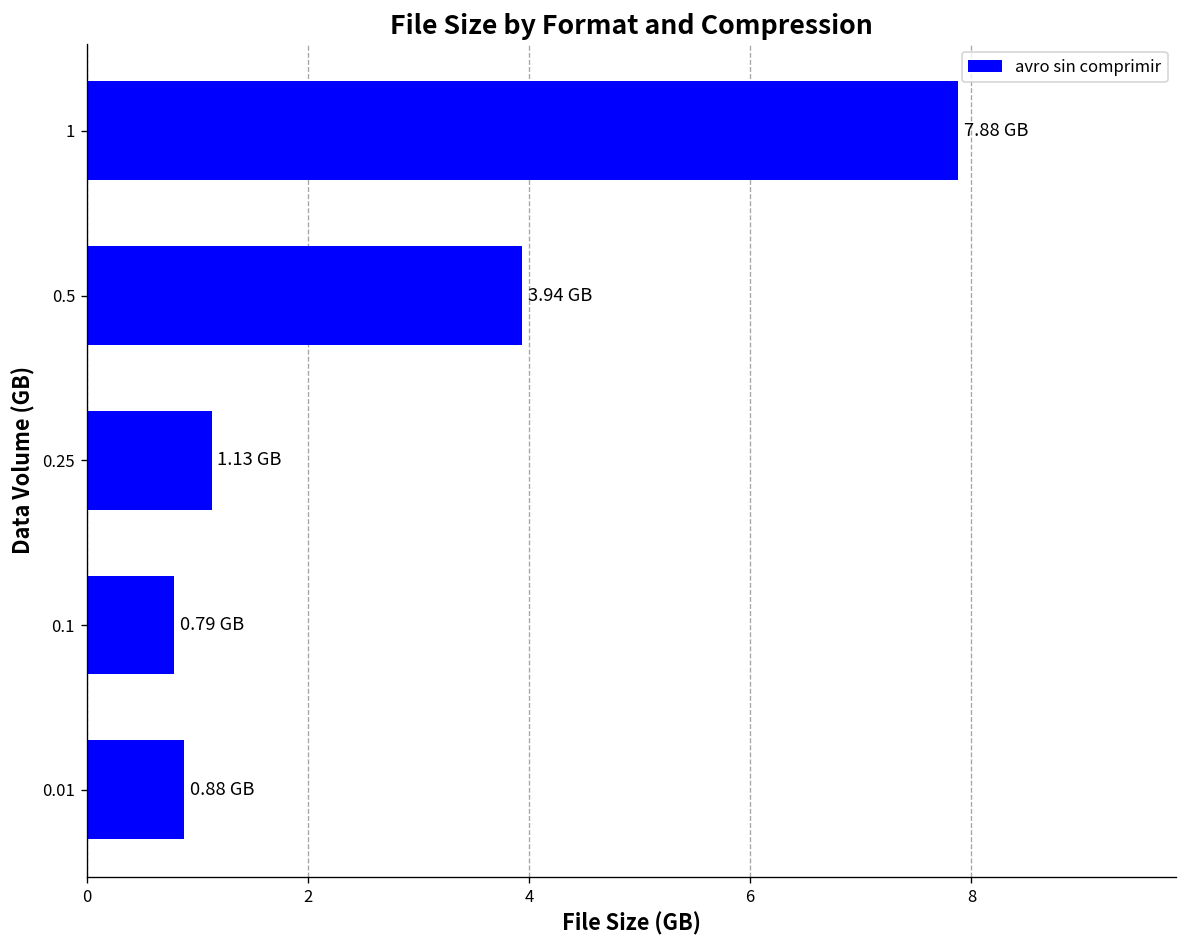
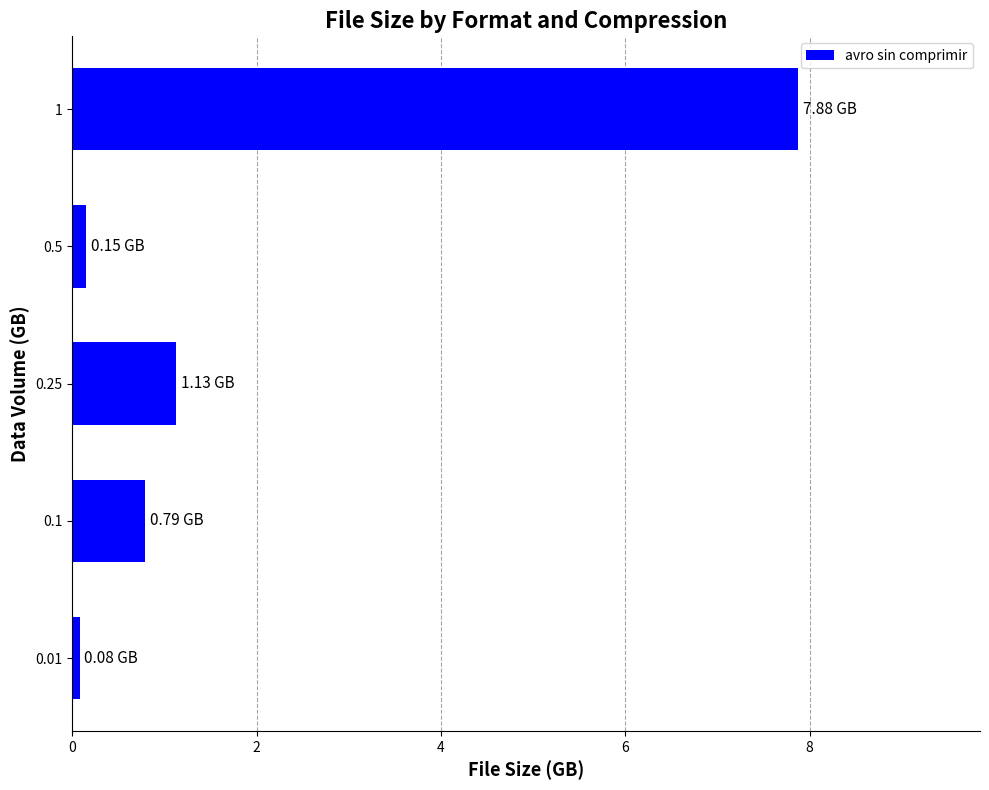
0.5: 3.94 -> 0.15
0.01: 0.88 -> 0.08
